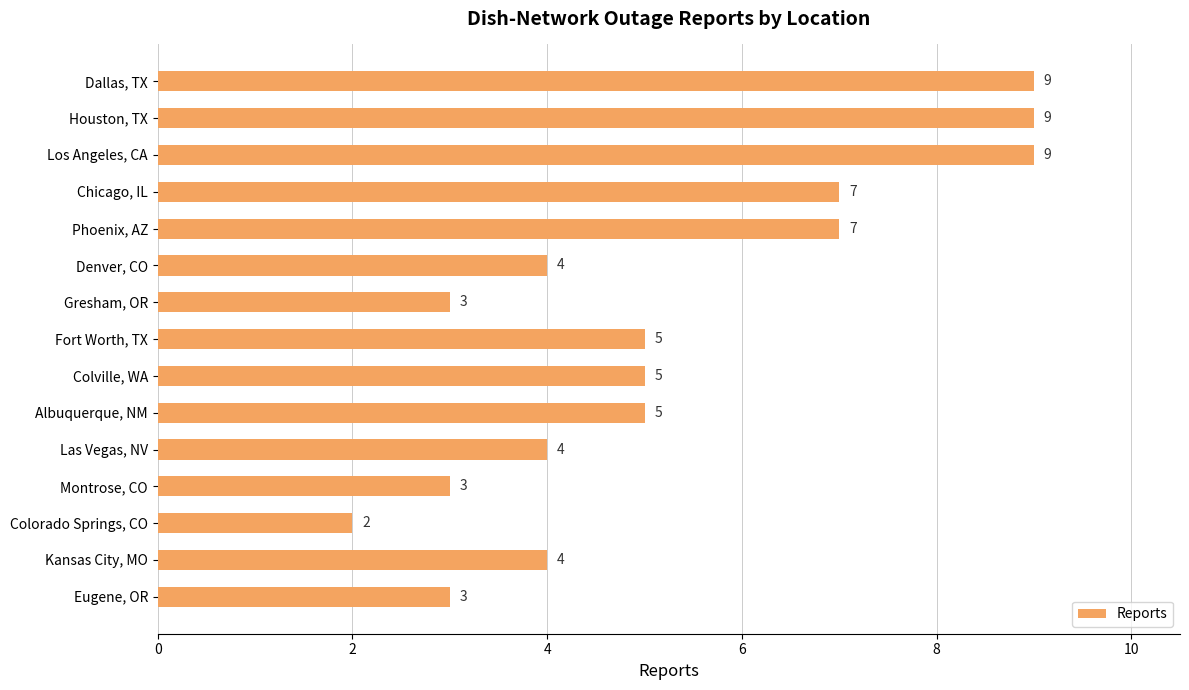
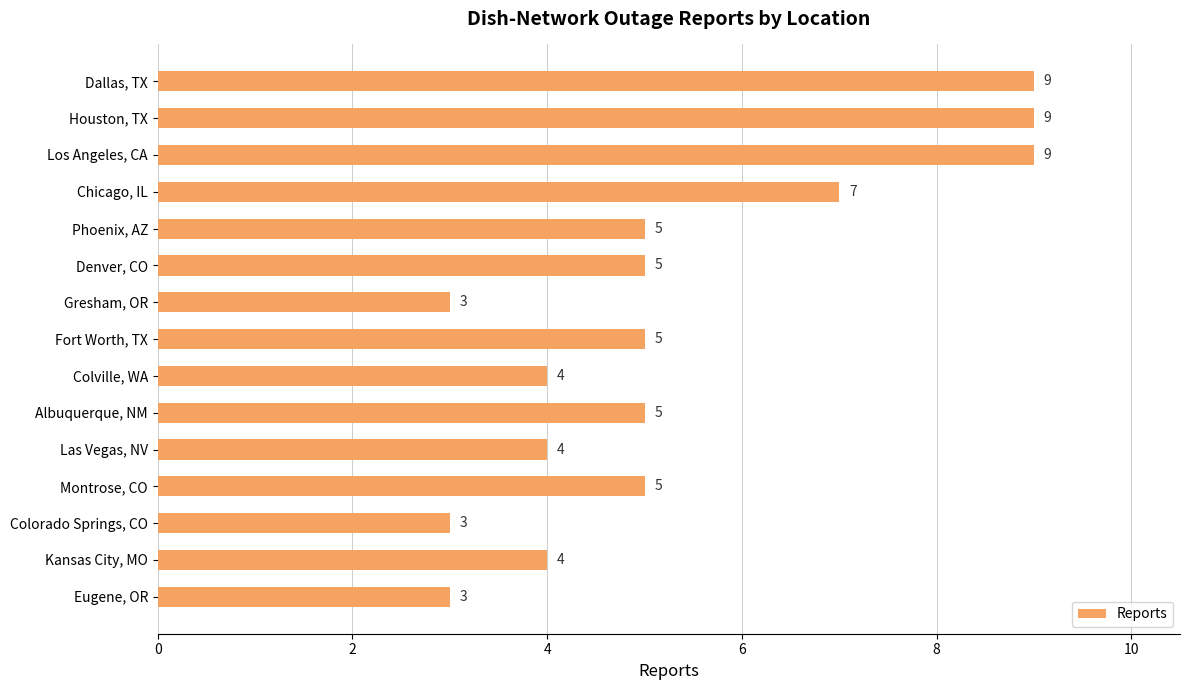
Phoenix, AZ: 7 -> 5
Denver, CO: 4 -> 5
Colville, WA: 5 -> 4
Montrose, CO: 3 -> 5
Colorado Springs, CO: 2 -> 3
